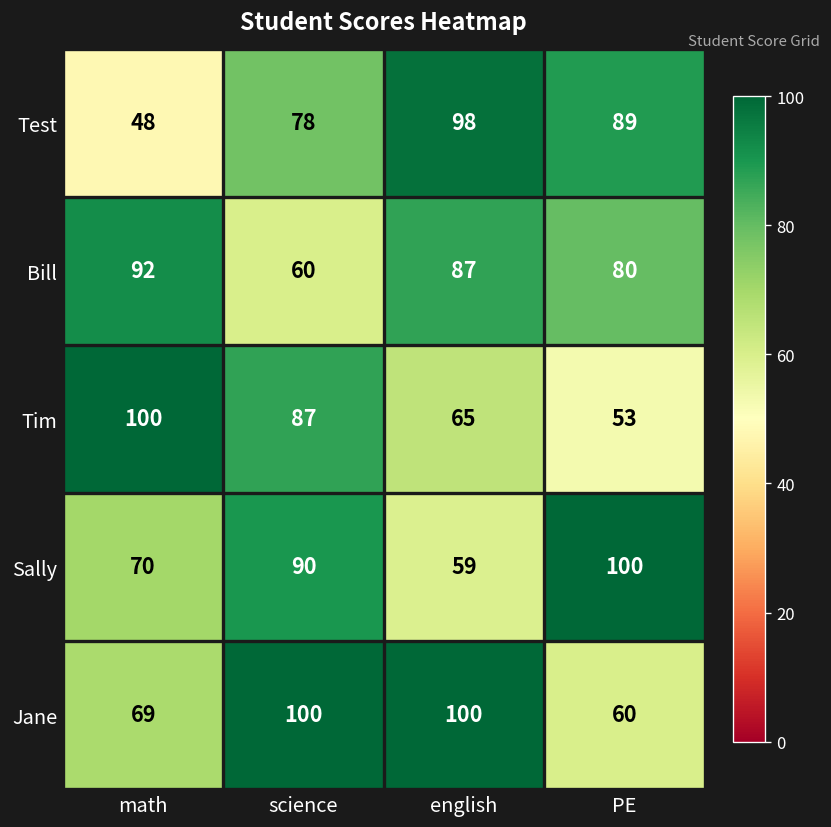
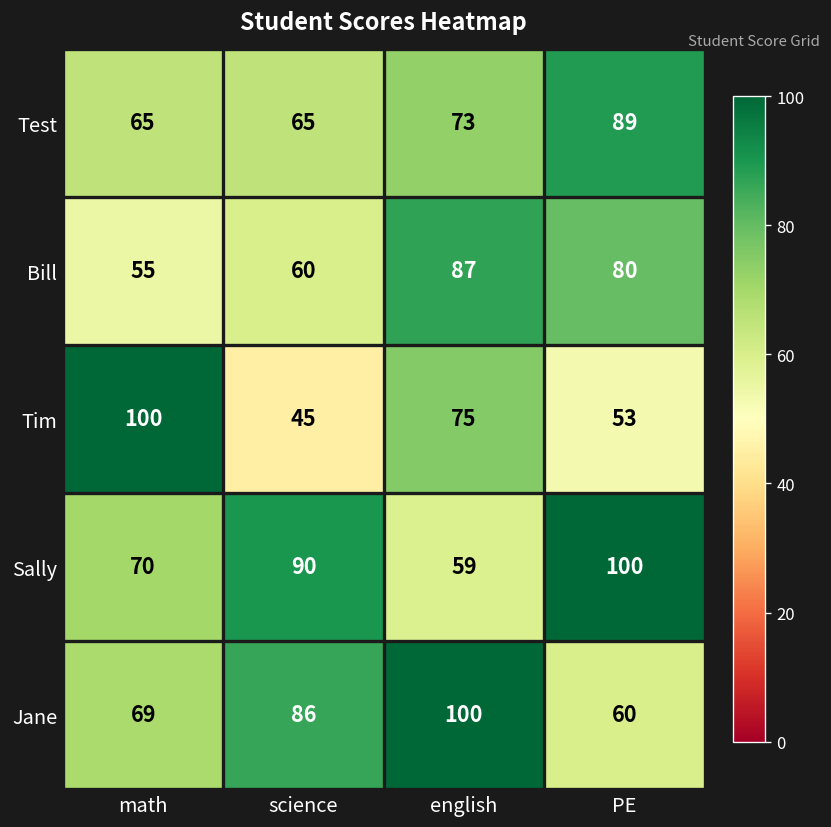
Test, math: 48 -> 65
Test, science: 78 -> 65
Test, english: 98 -> 73
Bill, math: 92 -> 55
Tim, science: 87 -> 45
Tim, english: 65 -> 75
Jane, science: 100 -> 86
